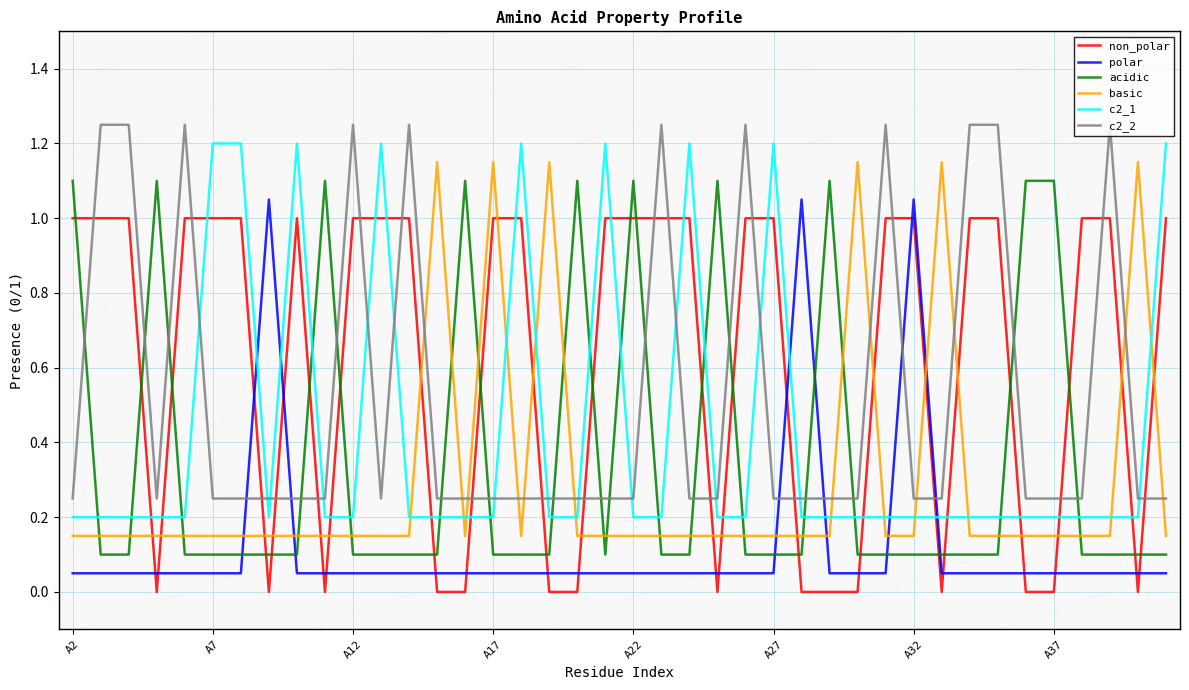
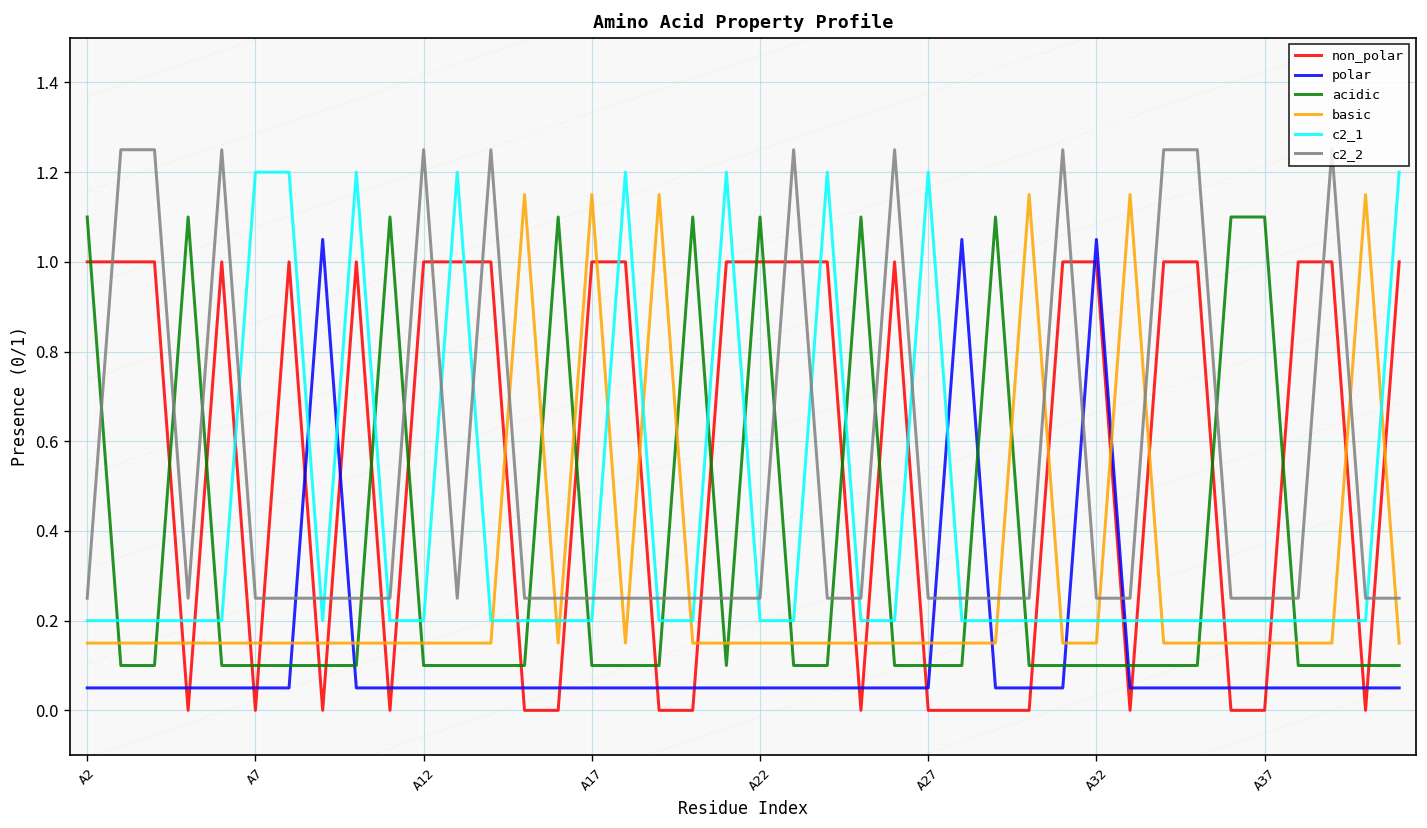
non_polar, A7: 1 -> 0
non_polar, A27: 1 -> 0
